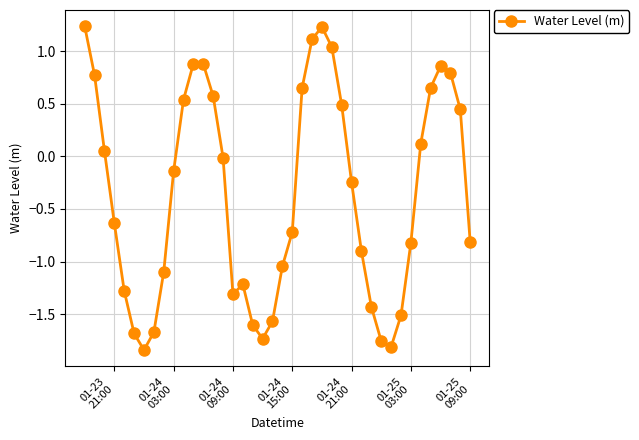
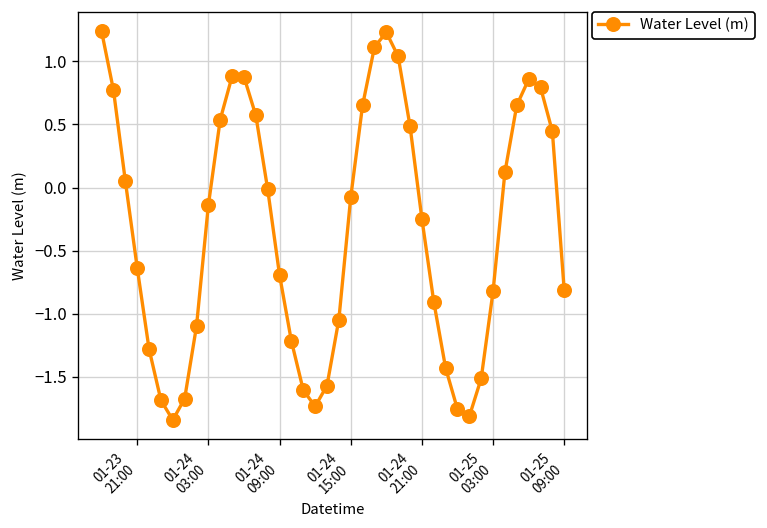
01-24 09:00: -1.31 -> -0.69
01-24 15:00: -0.72 -> -0.08
